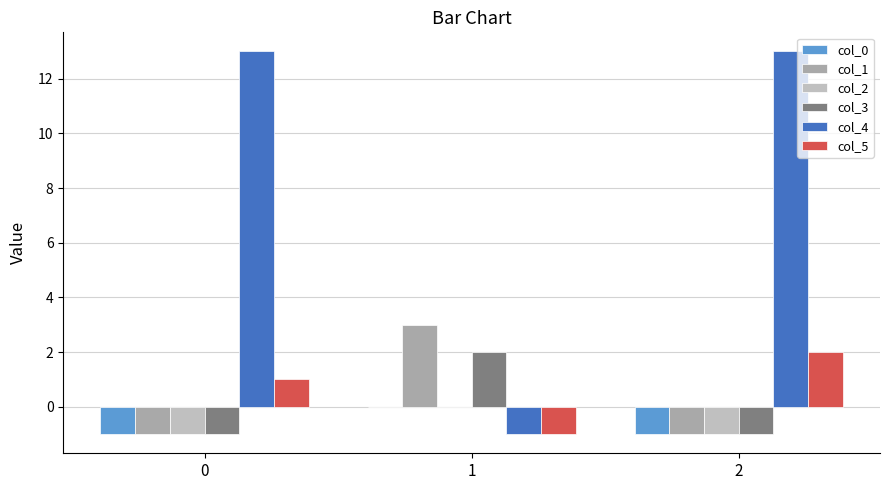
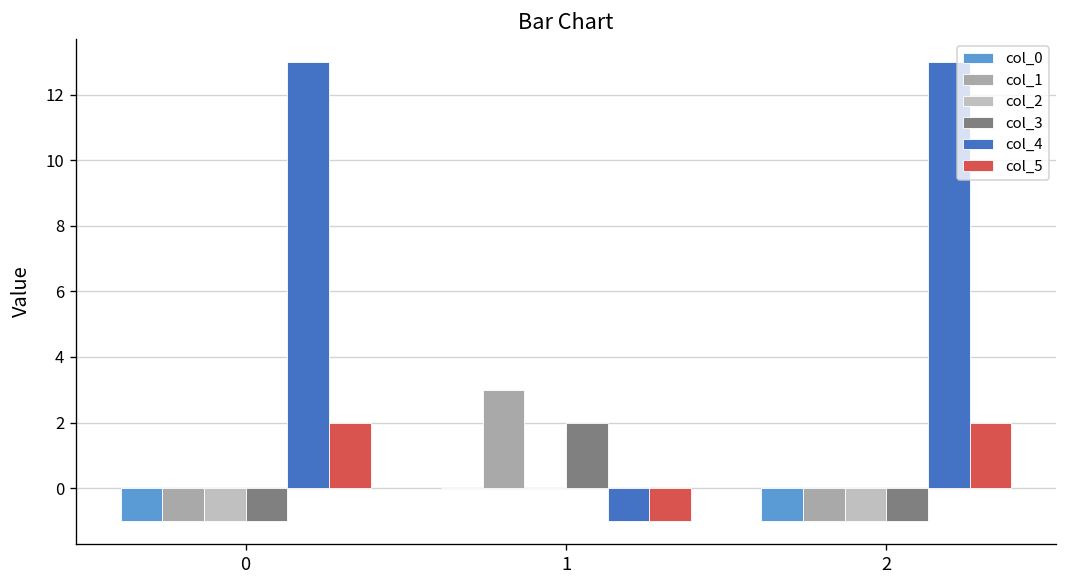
col_5, 0: 1 -> 2
